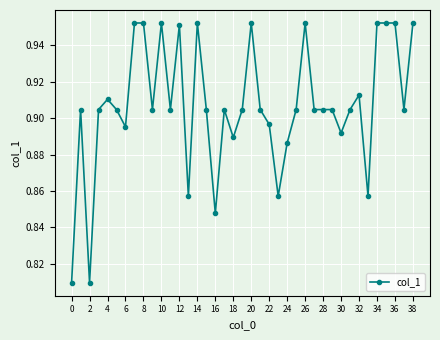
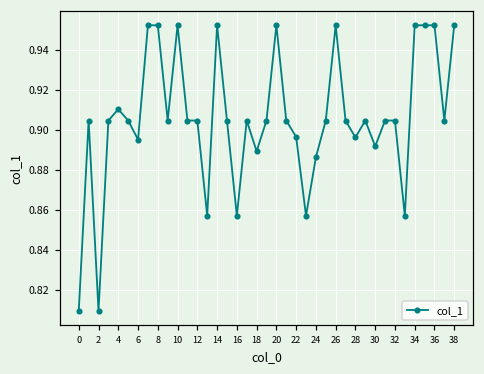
12: 0.951 -> 0.905
16: 0.848 -> 0.857
28: 0.905 -> 0.896
32: 0.913 -> 0.905
